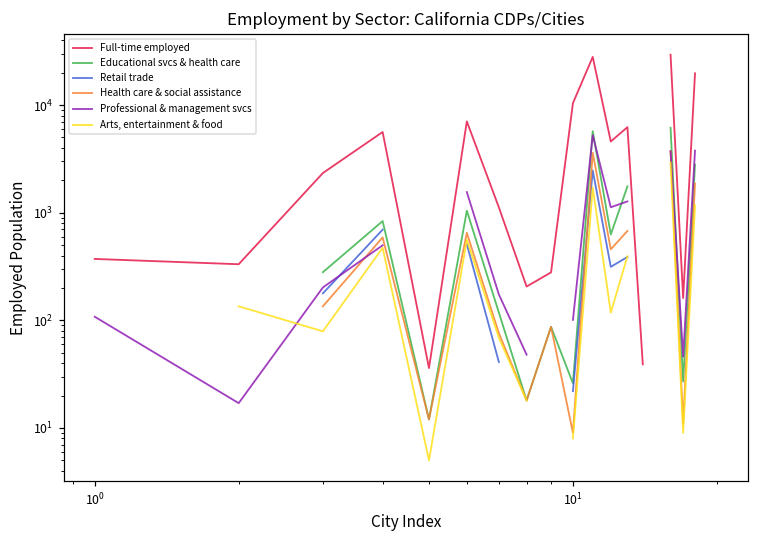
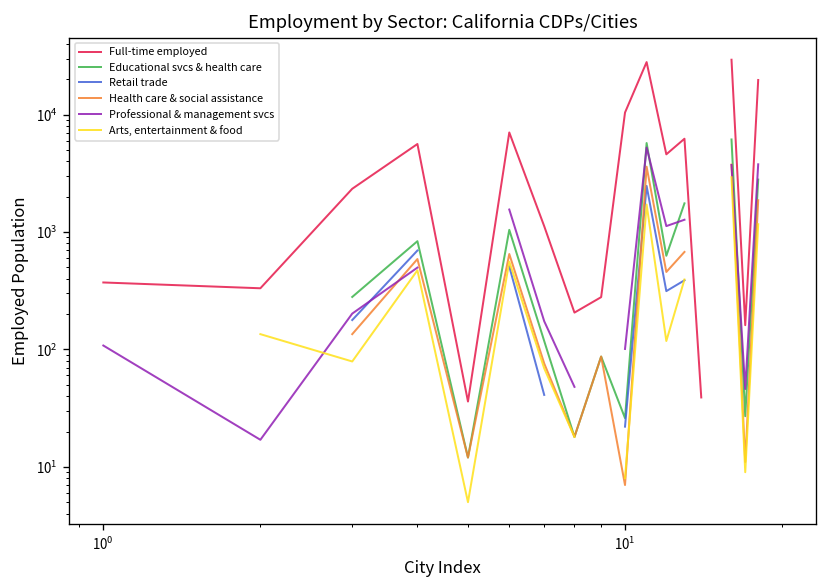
Health care & social assistance, 10^1: 9 -> 7
